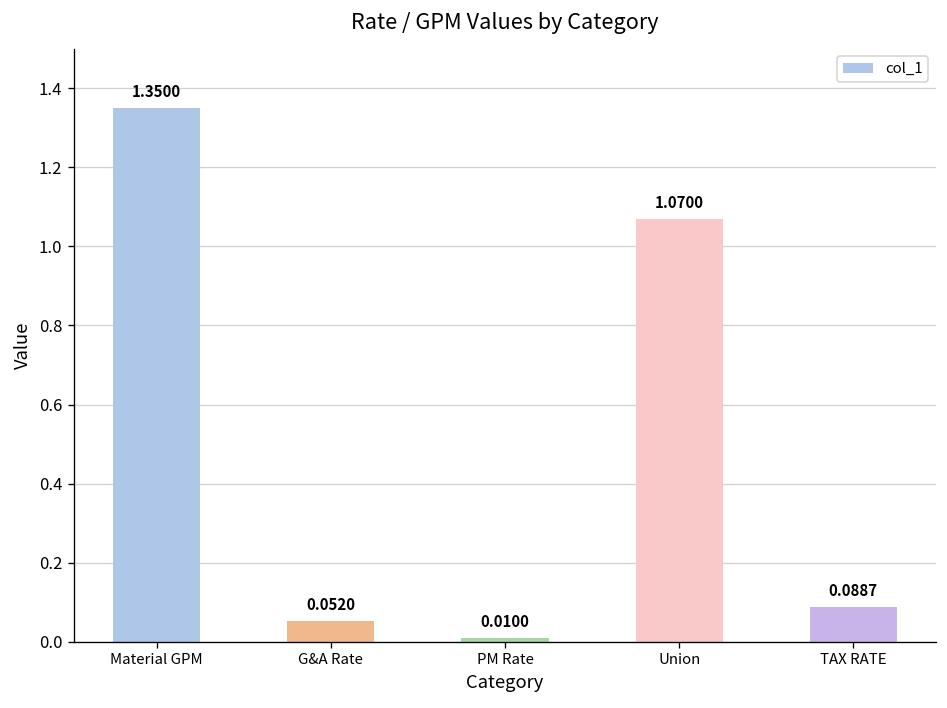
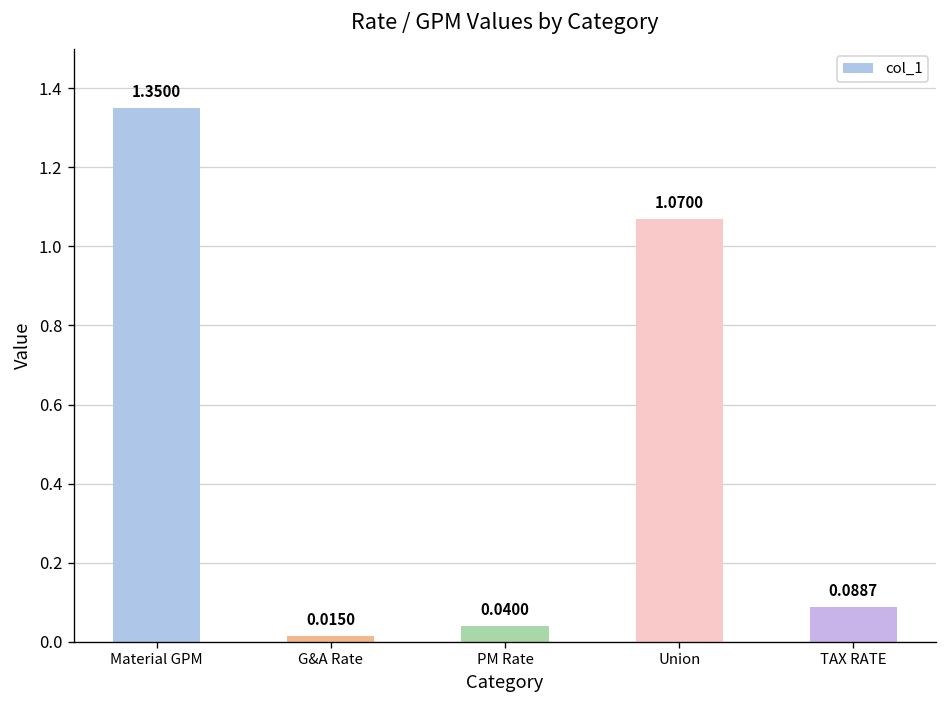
G&A Rate: 0.0520 -> 0.0150
PM Rate: 0.0100 -> 0.0400
